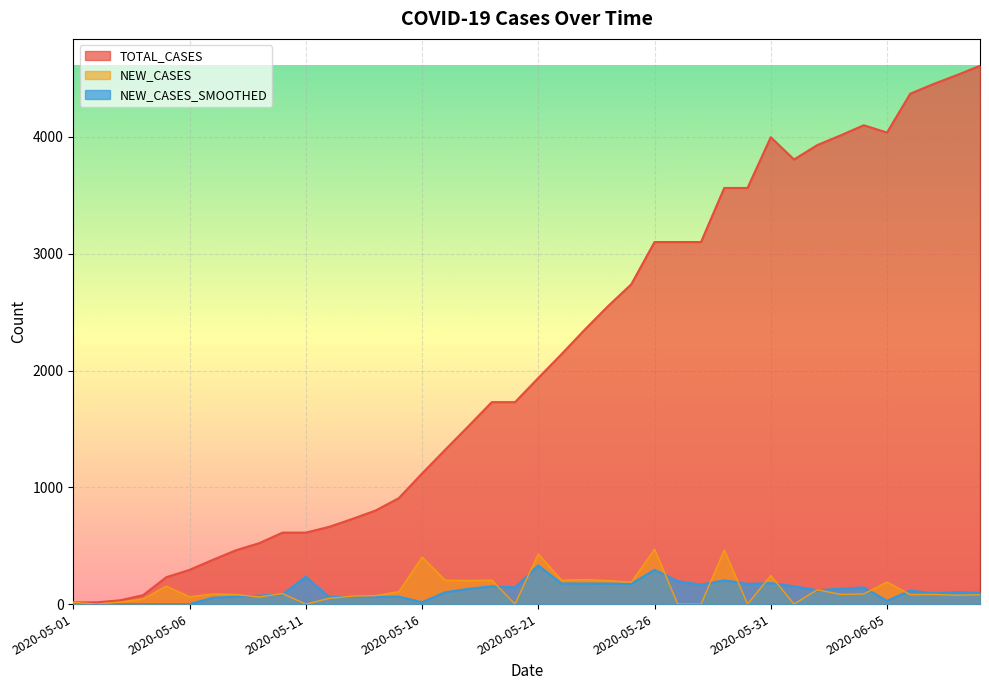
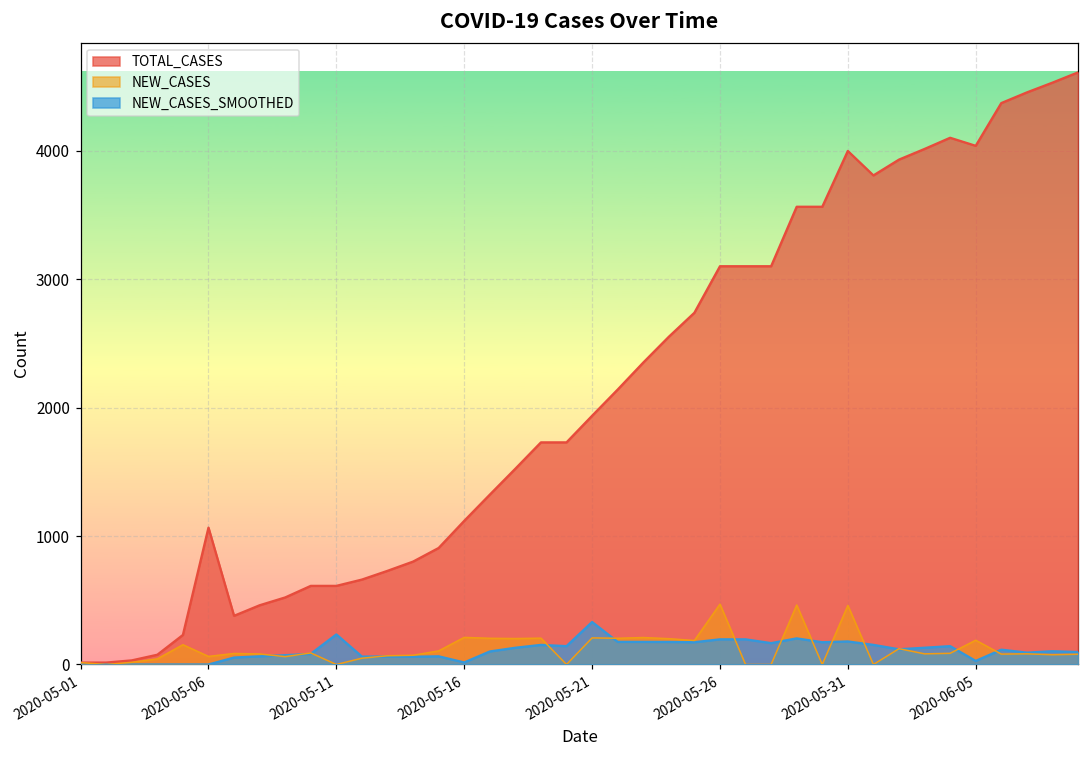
TOTAL_CASES, 2020-05-06: 290 -> 1070
NEW_CASES, 2020-05-16: 400 -> 210
NEW_CASES, 2020-05-21: 430 -> 210
NEW_CASES_SMOOTHED, 2020-05-26: 290 -> 200
NEW_CASES, 2020-05-31: 240 -> 460
